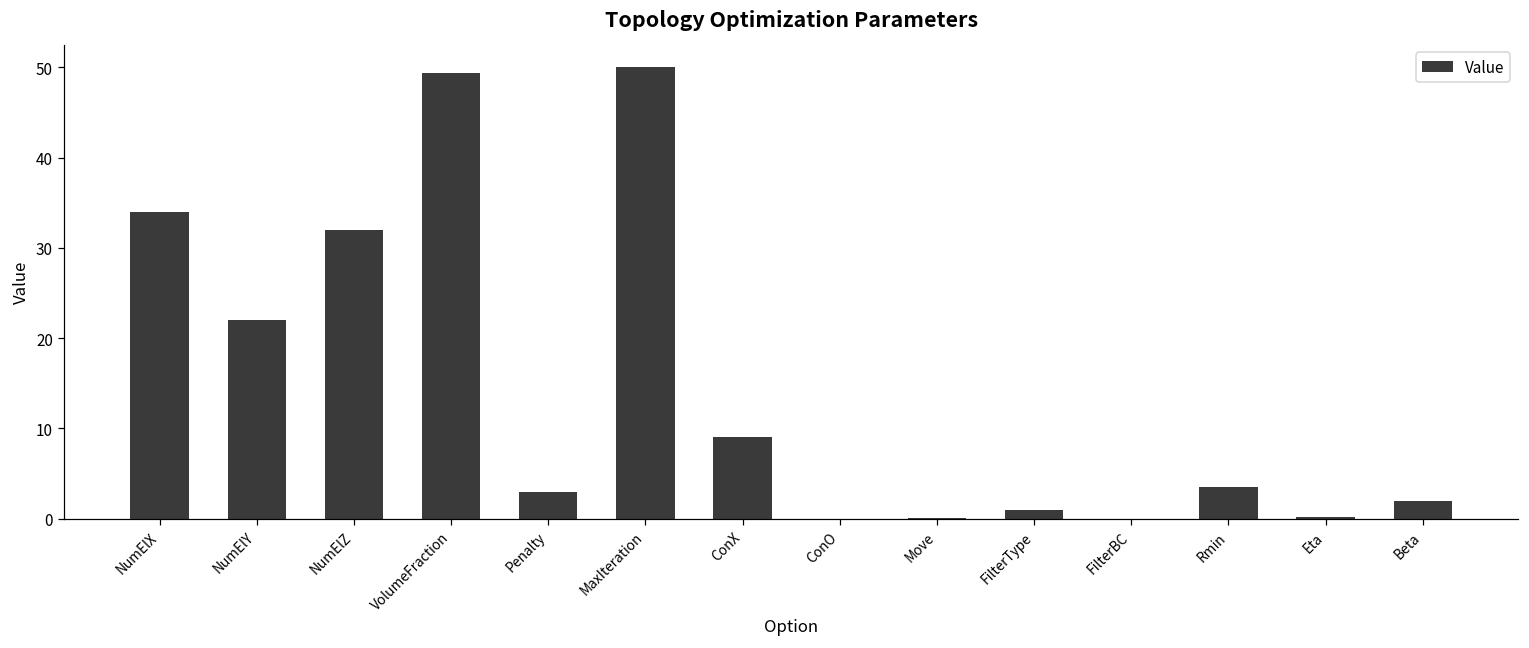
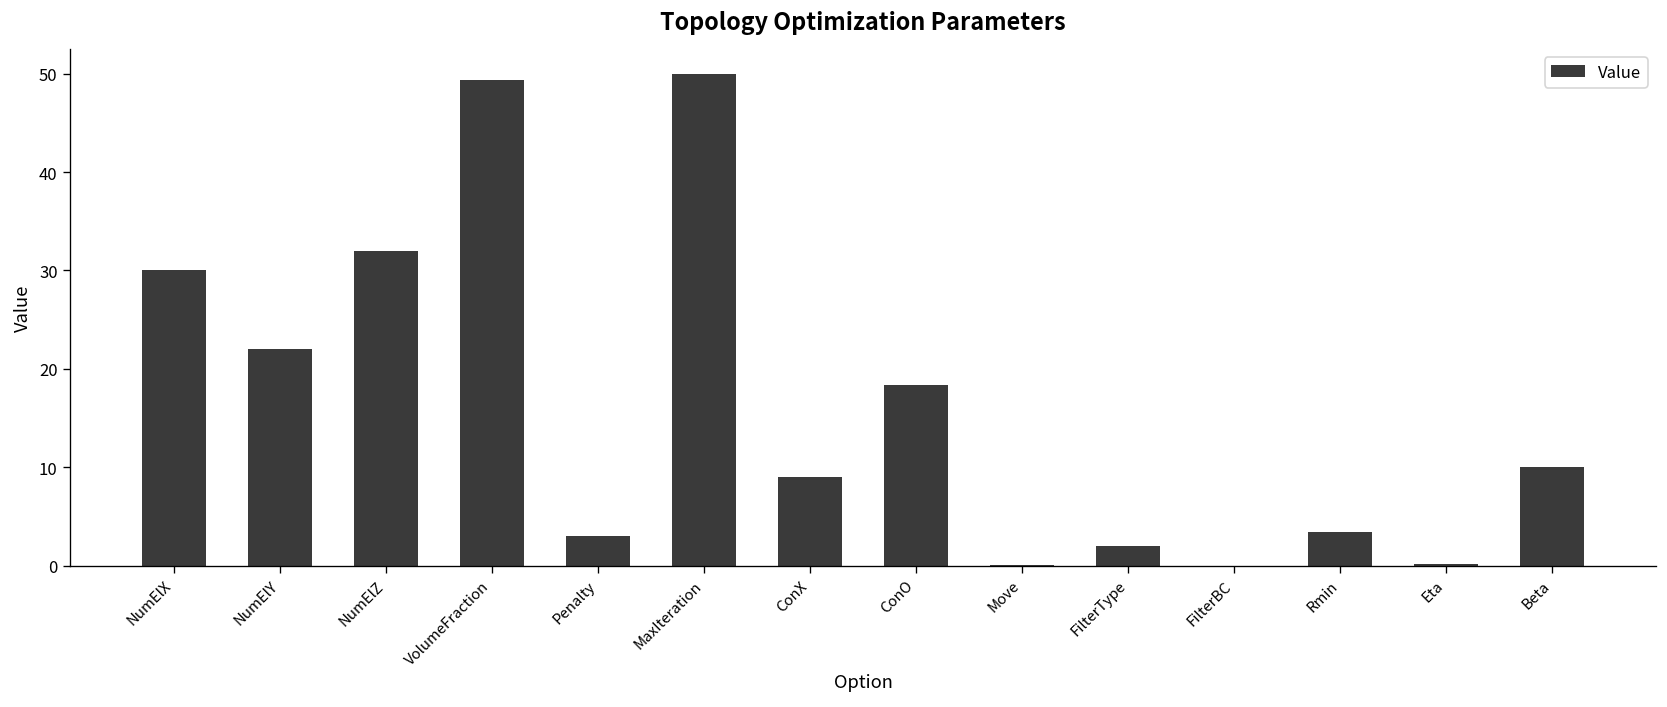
NumElX: 34 -> 30
ConO: 0 -> 18
FilterType: 1 -> 2
Beta: 2 -> 10
